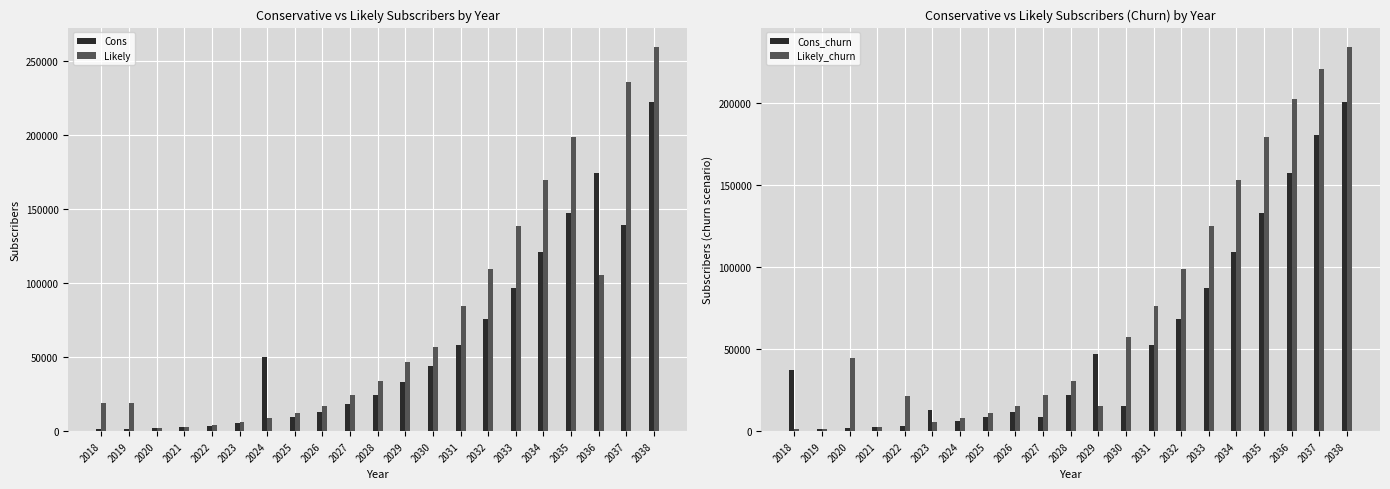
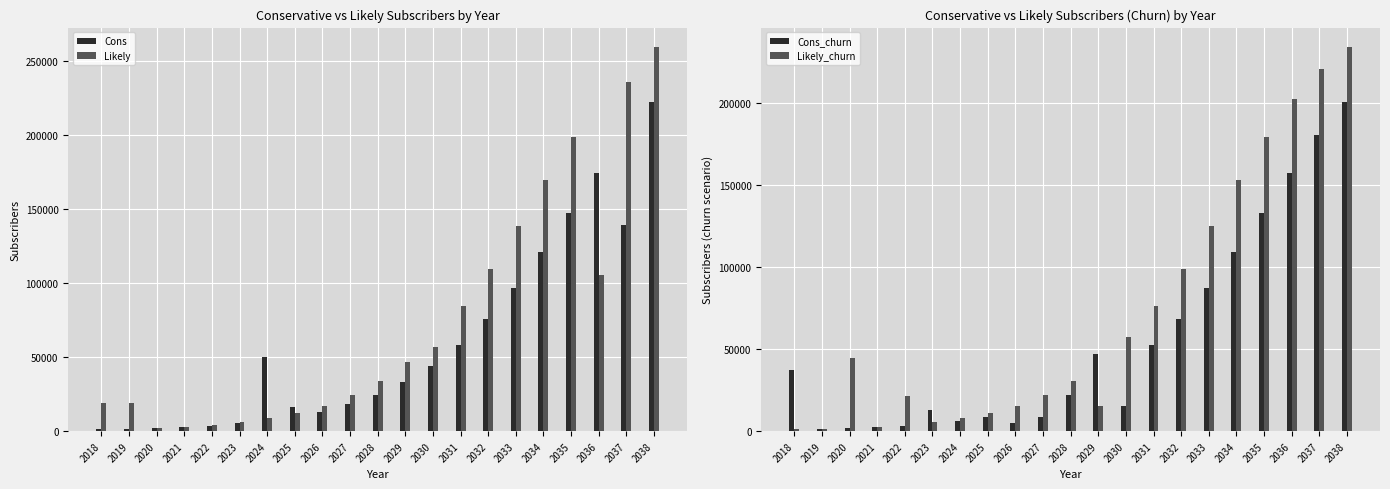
Conservative vs Likely Subscribers by Year, Cons, 2025: 10000 -> 16000
Conservative vs Likely Subscribers (Churn) by Year, Cons_churn, 2026: 12000 -> 5000
